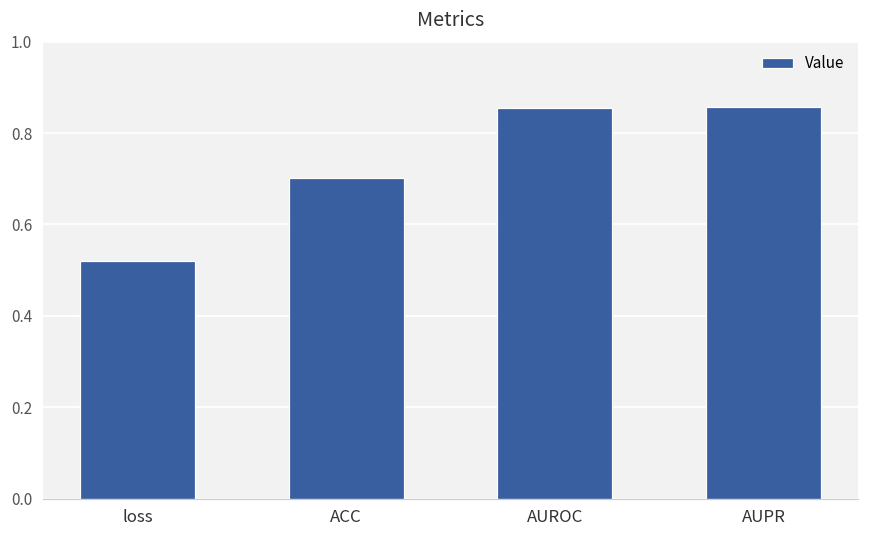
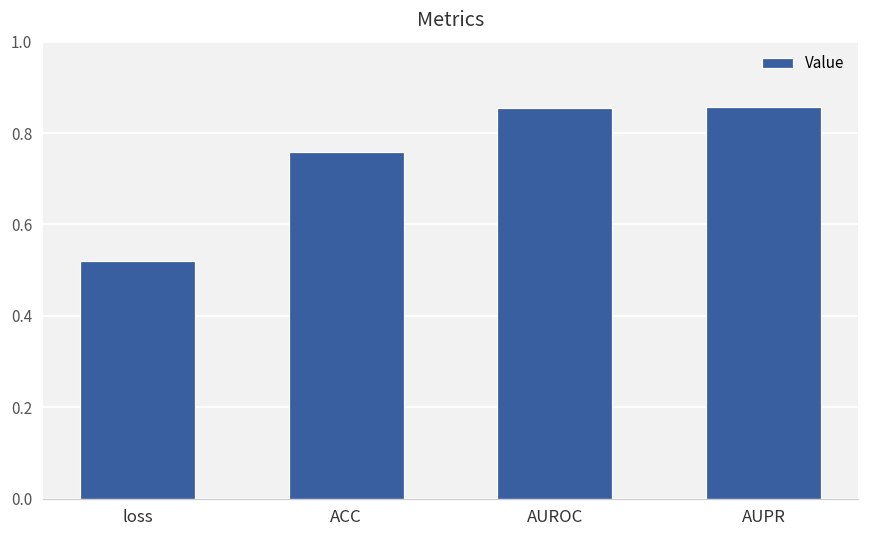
ACC: 0.70 -> 0.76
